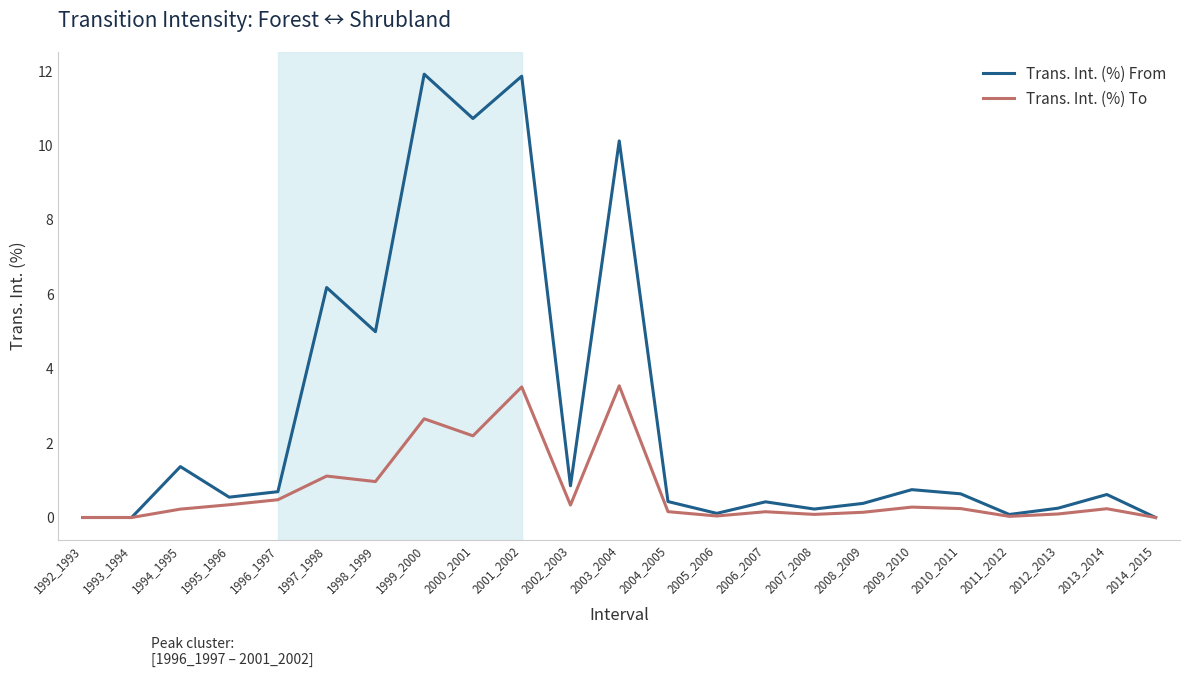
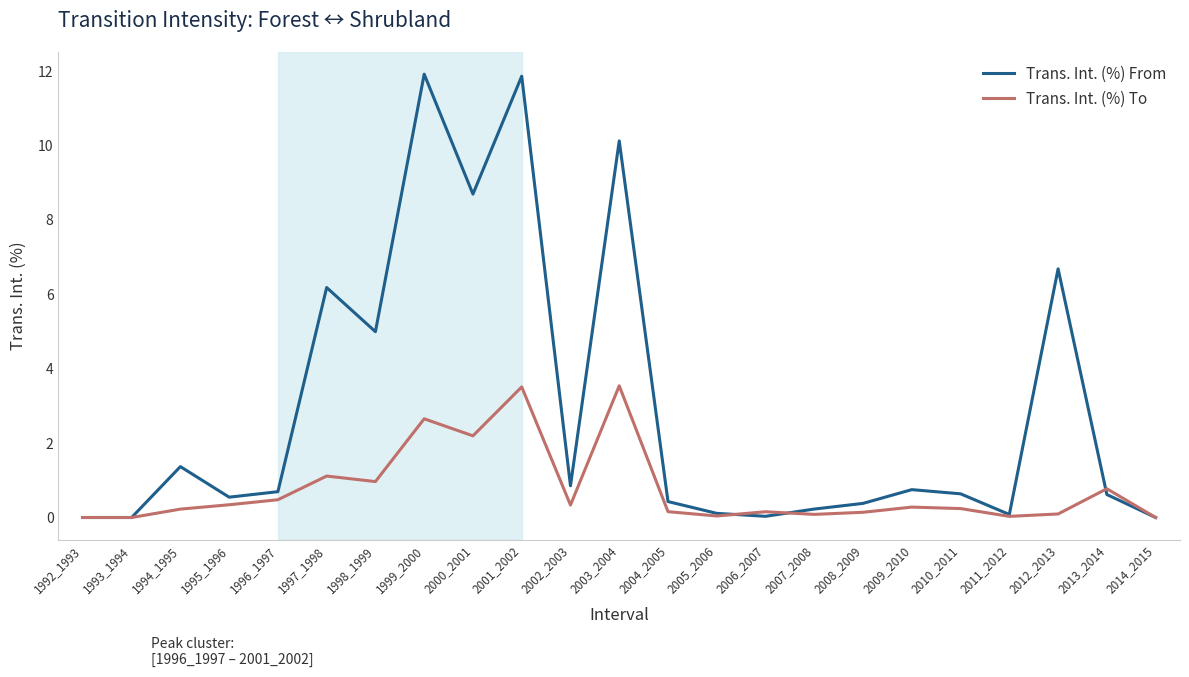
Trans. Int. (%) From, 2000_2001: 10.7 -> 8.7
Trans. Int. (%) From, 2006_2007: 0.4 -> 0.0
Trans. Int. (%) From, 2012_2013: 0.3 -> 6.7
Trans. Int. (%) To, 2013_2014: 0.2 -> 0.8
